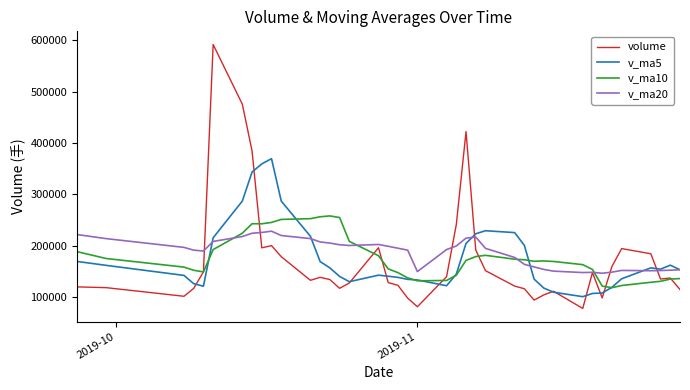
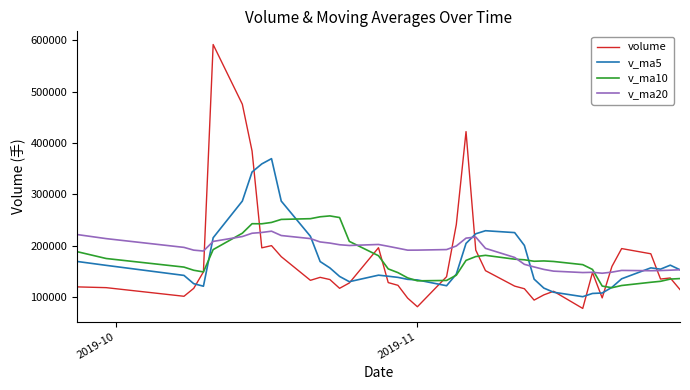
v_ma20, 2019-11: 150000 -> 190000
